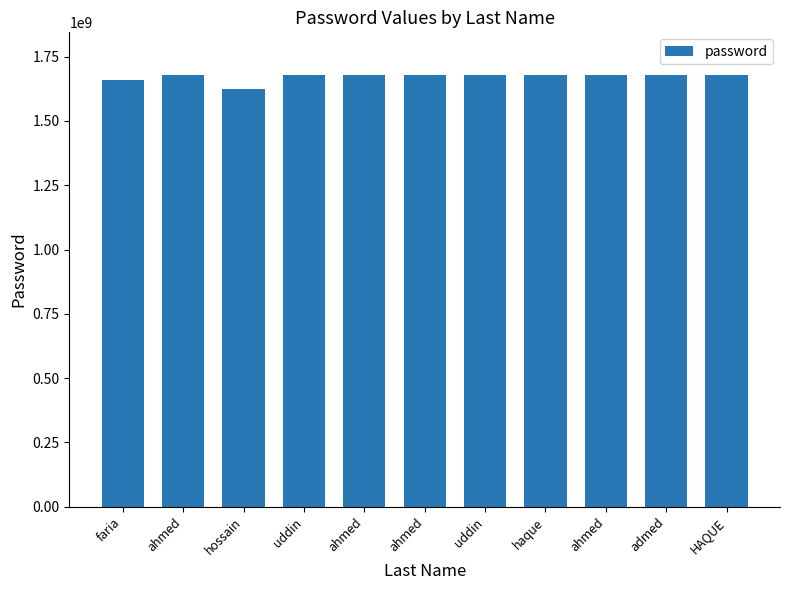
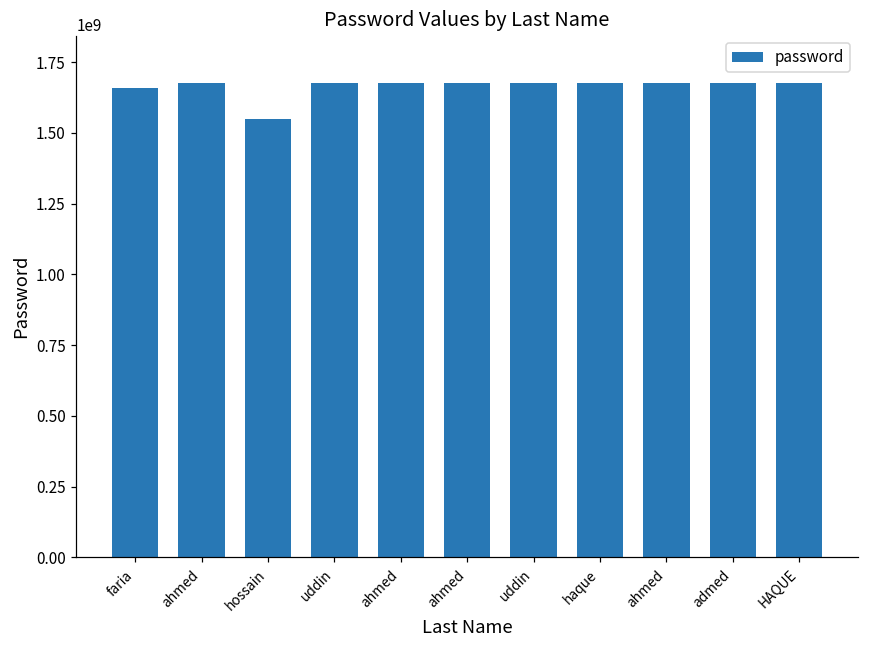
hossain: 1630000000 -> 1550000000
